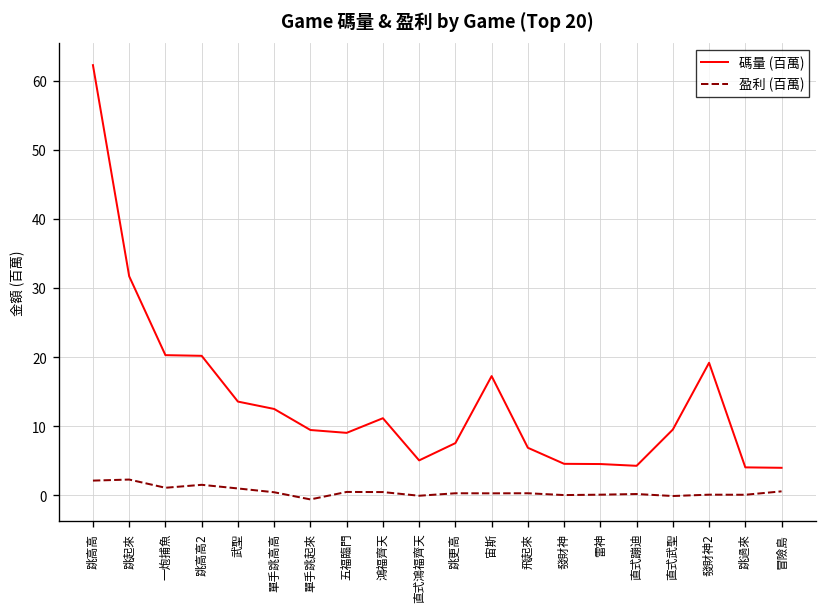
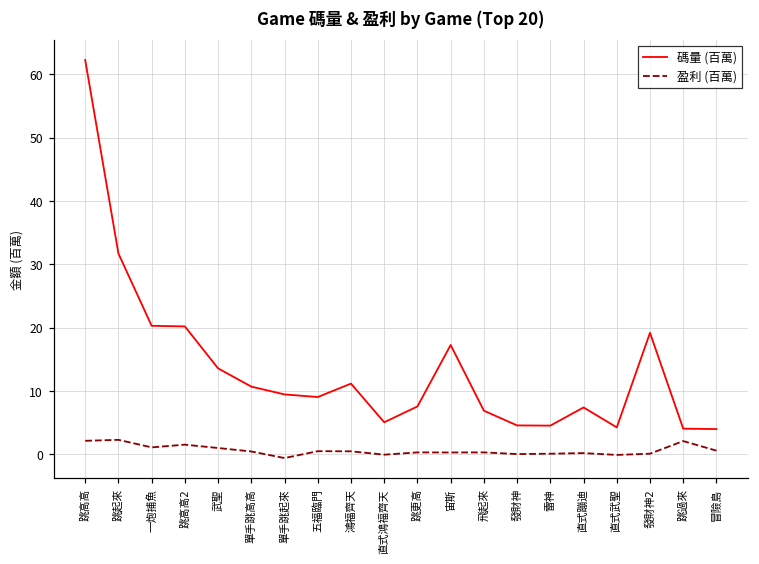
碼量 (百萬), 單手跳高高: 13 -> 11
碼量 (百萬), 直式蹦迪: 4 -> 7
碼量 (百萬), 直式武聖: 10 -> 4
盈利 (百萬), 跳過來: 0 -> 2
